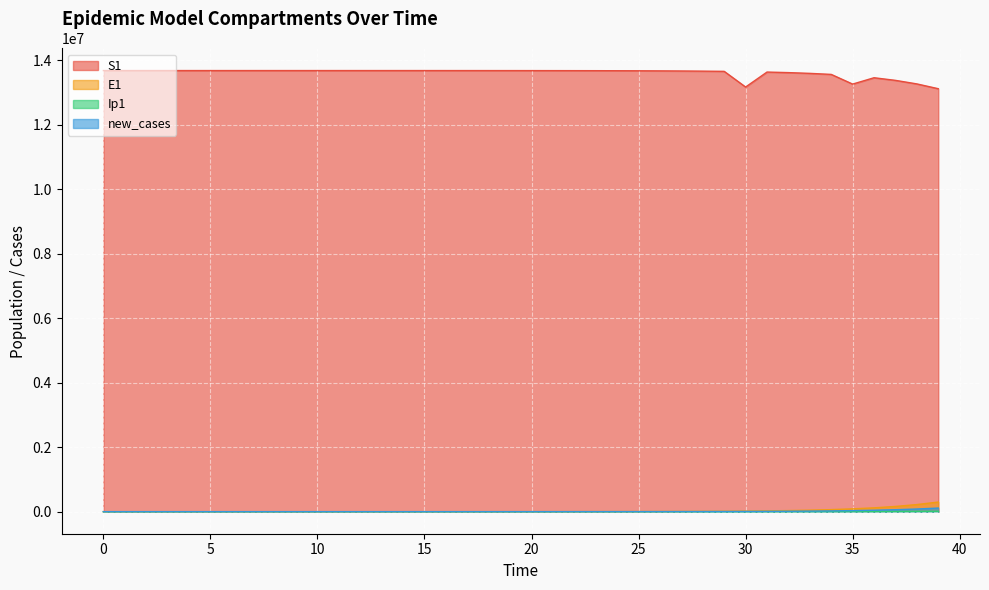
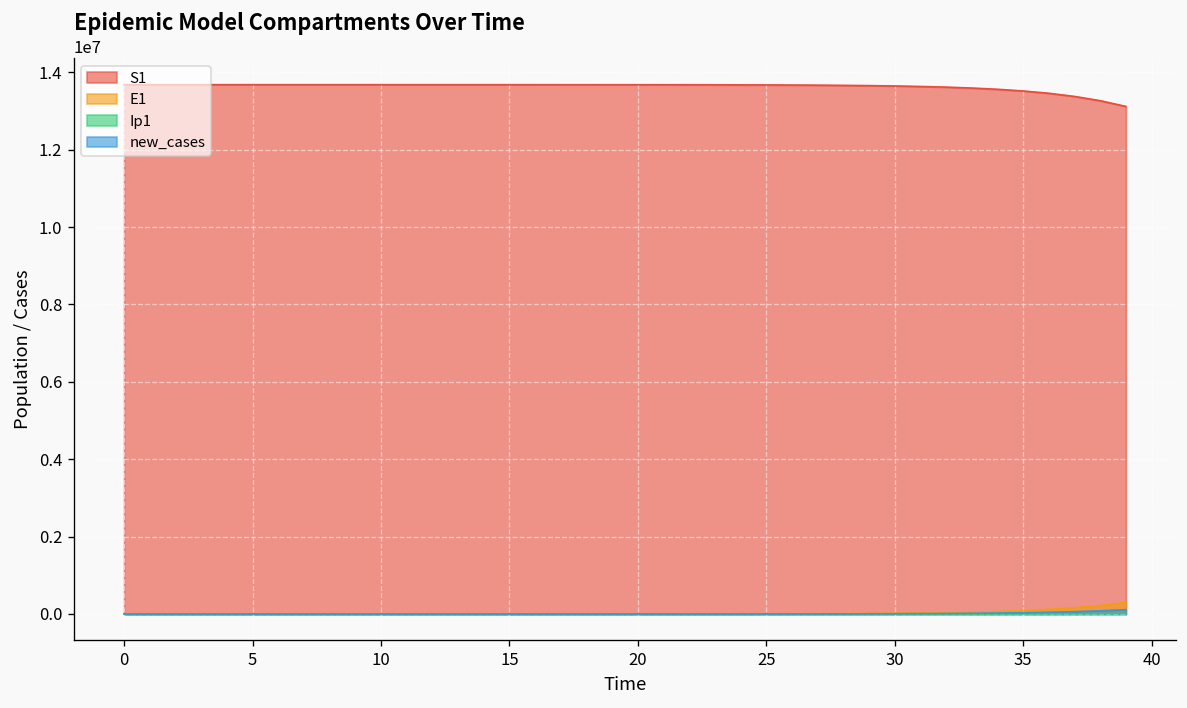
S1, 30: 13200000 -> 13600000
S1, 35: 13300000 -> 13500000
